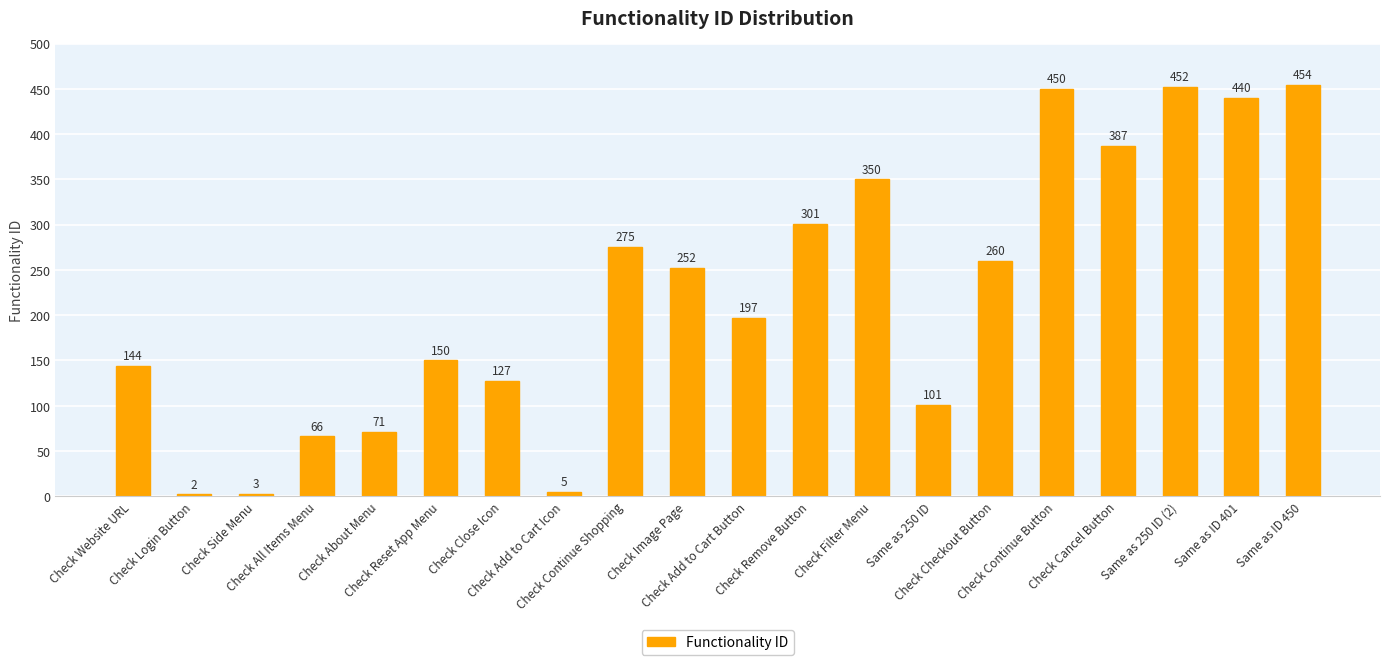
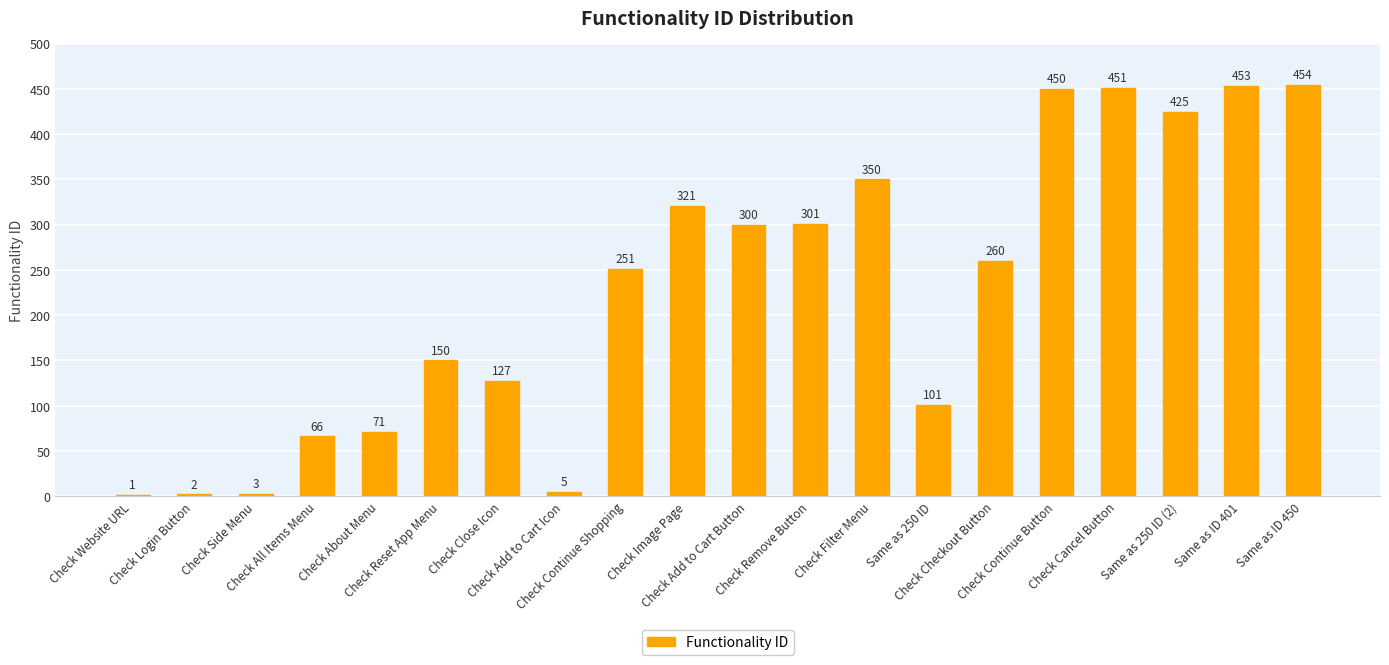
Check Website URL: 144 -> 1
Check Continue Shopping: 275 -> 251
Check Image Page: 252 -> 321
Check Add to Cart Button: 197 -> 300
Check Cancel Button: 387 -> 451
Same as 250 ID (2): 452 -> 425
Same as ID 401: 440 -> 453
